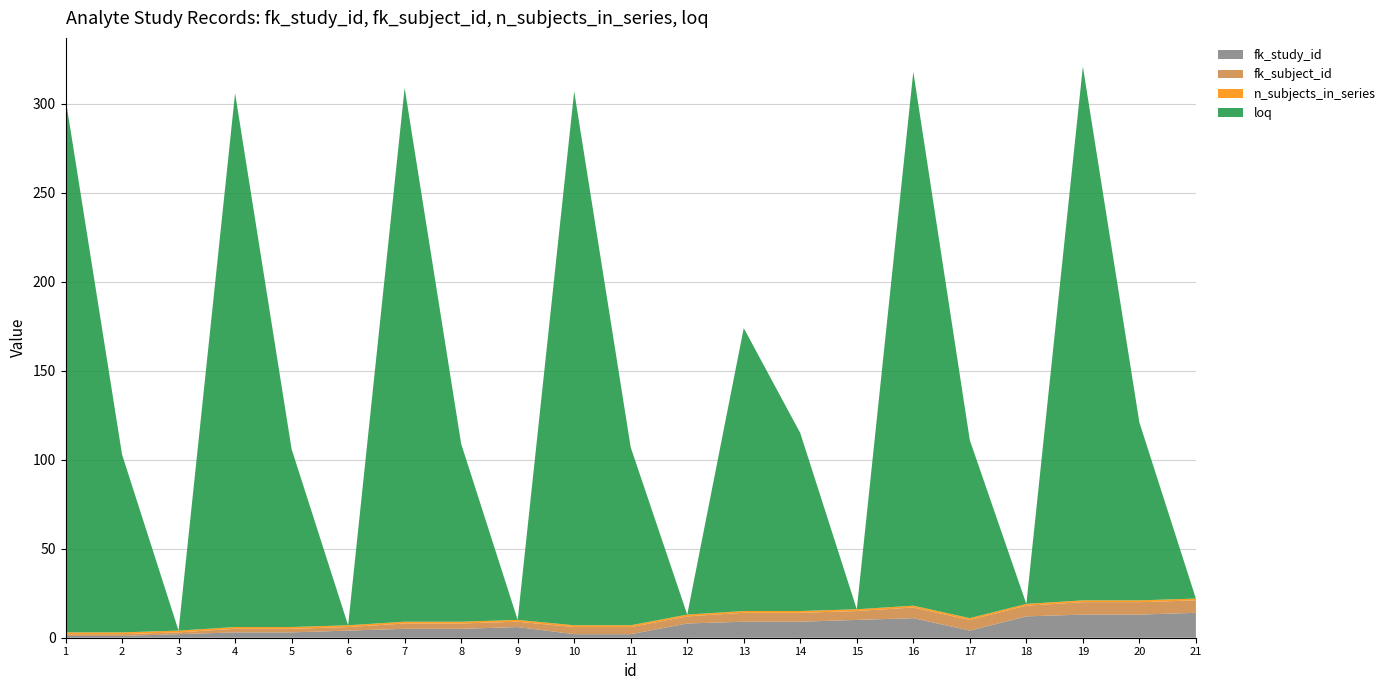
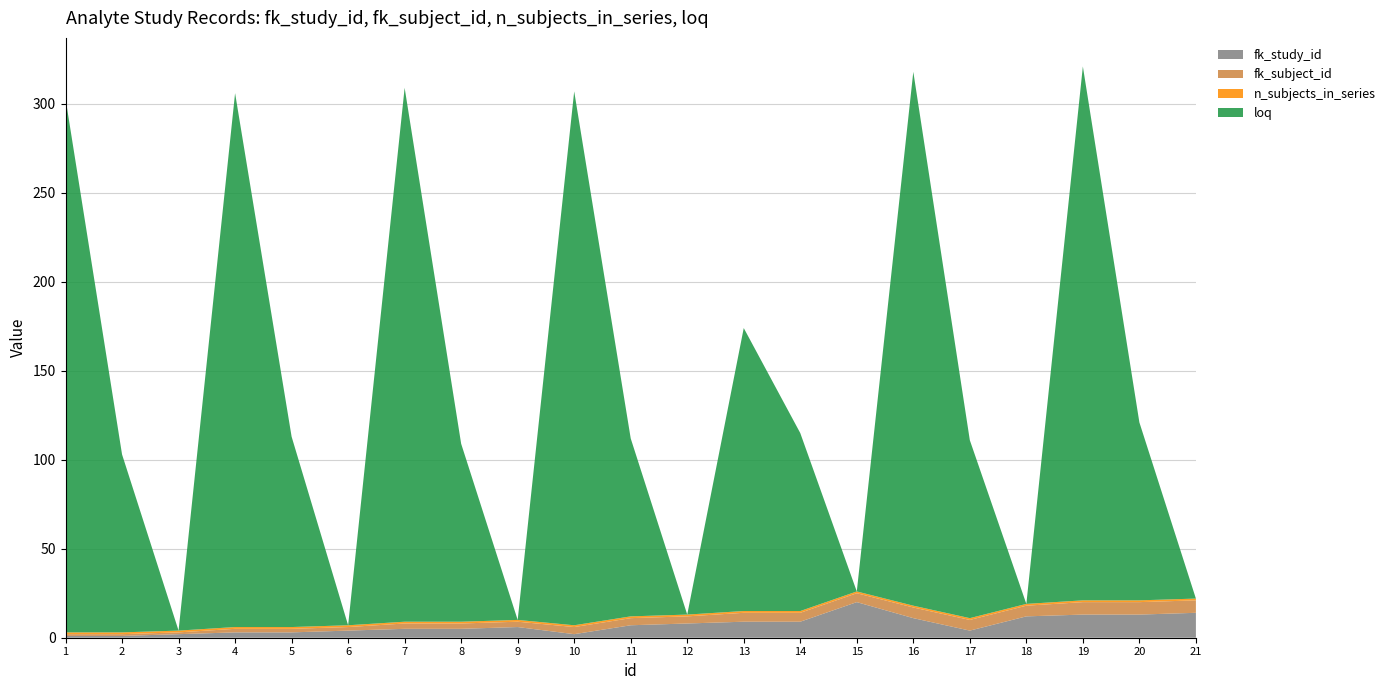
loq, 5: 100 -> 107
fk_study_id, 11: 2 -> 7
fk_study_id, 15: 10 -> 20
